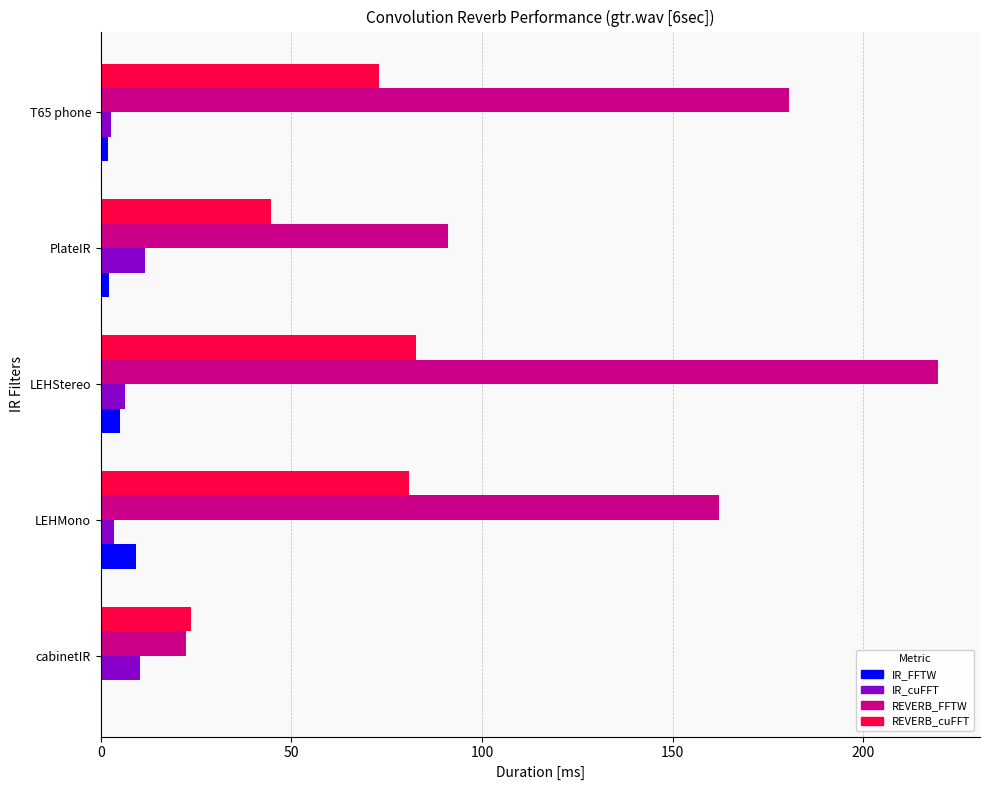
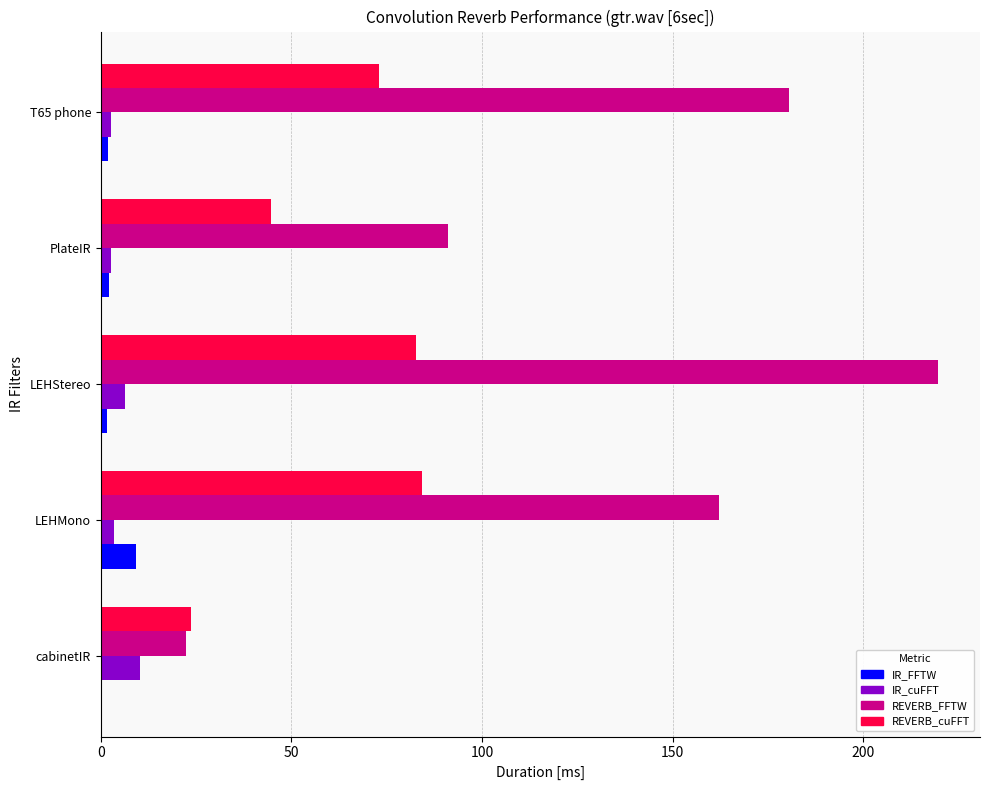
IR_cuFFT, PlateIR: 12 -> 3
IR_FFTW, LEHStereo: 5 -> 2
REVERB_cuFFT, LEHMono: 81 -> 84
